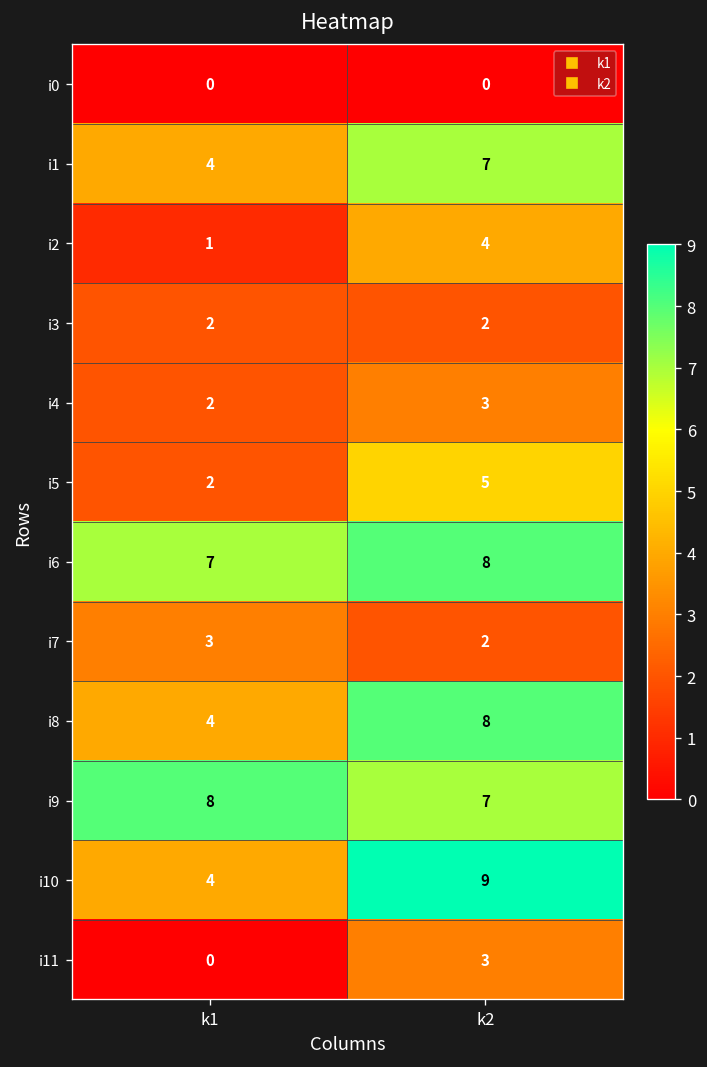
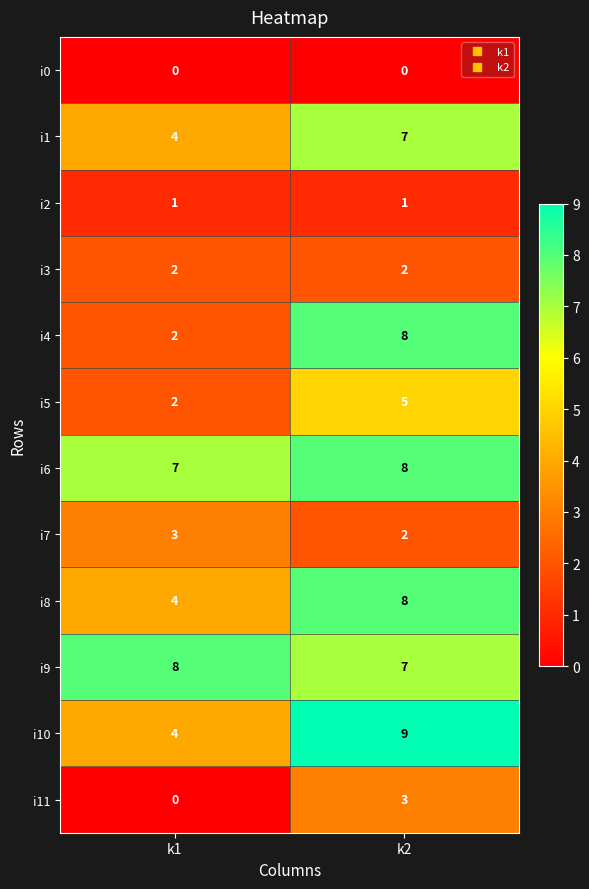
i2, k2: 4 -> 1
i4, k2: 3 -> 8
